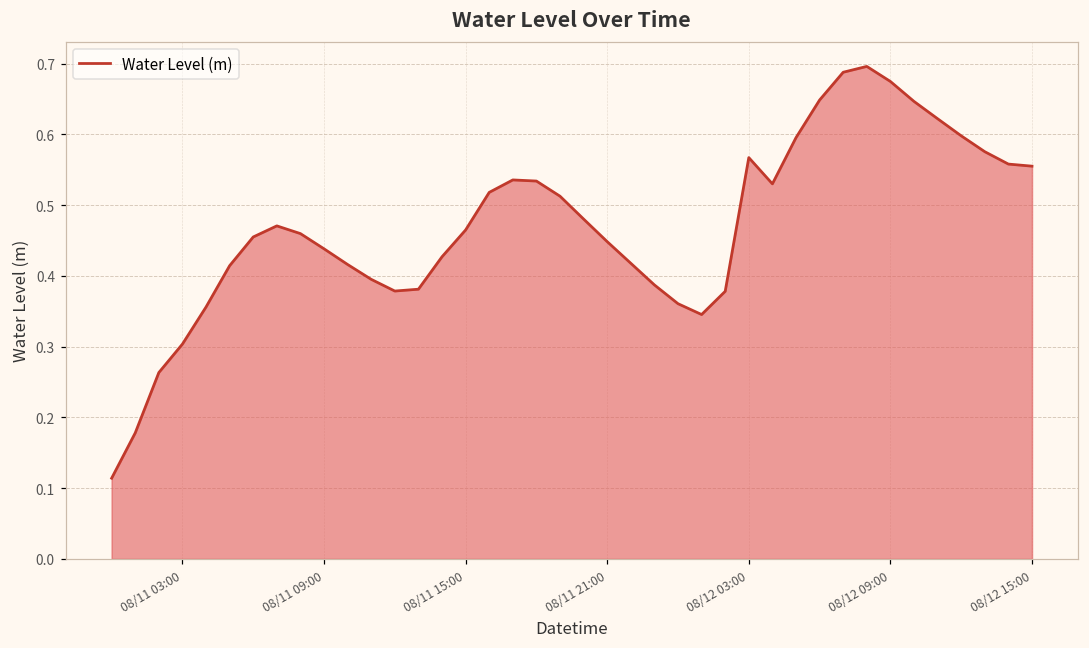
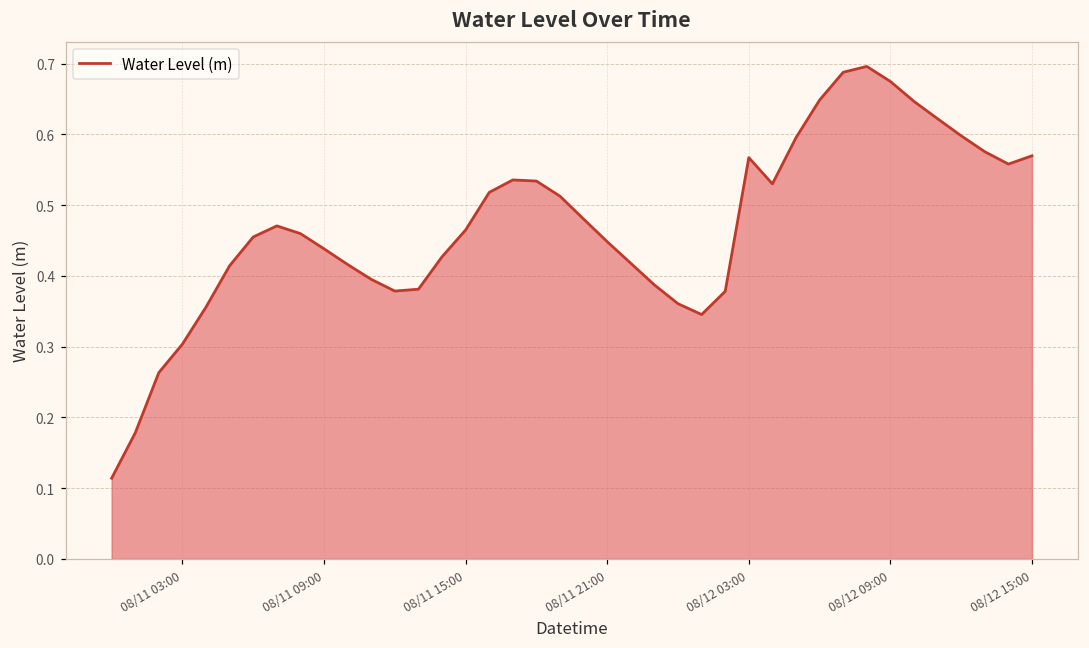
08/12 15:00: 0.55 -> 0.57
